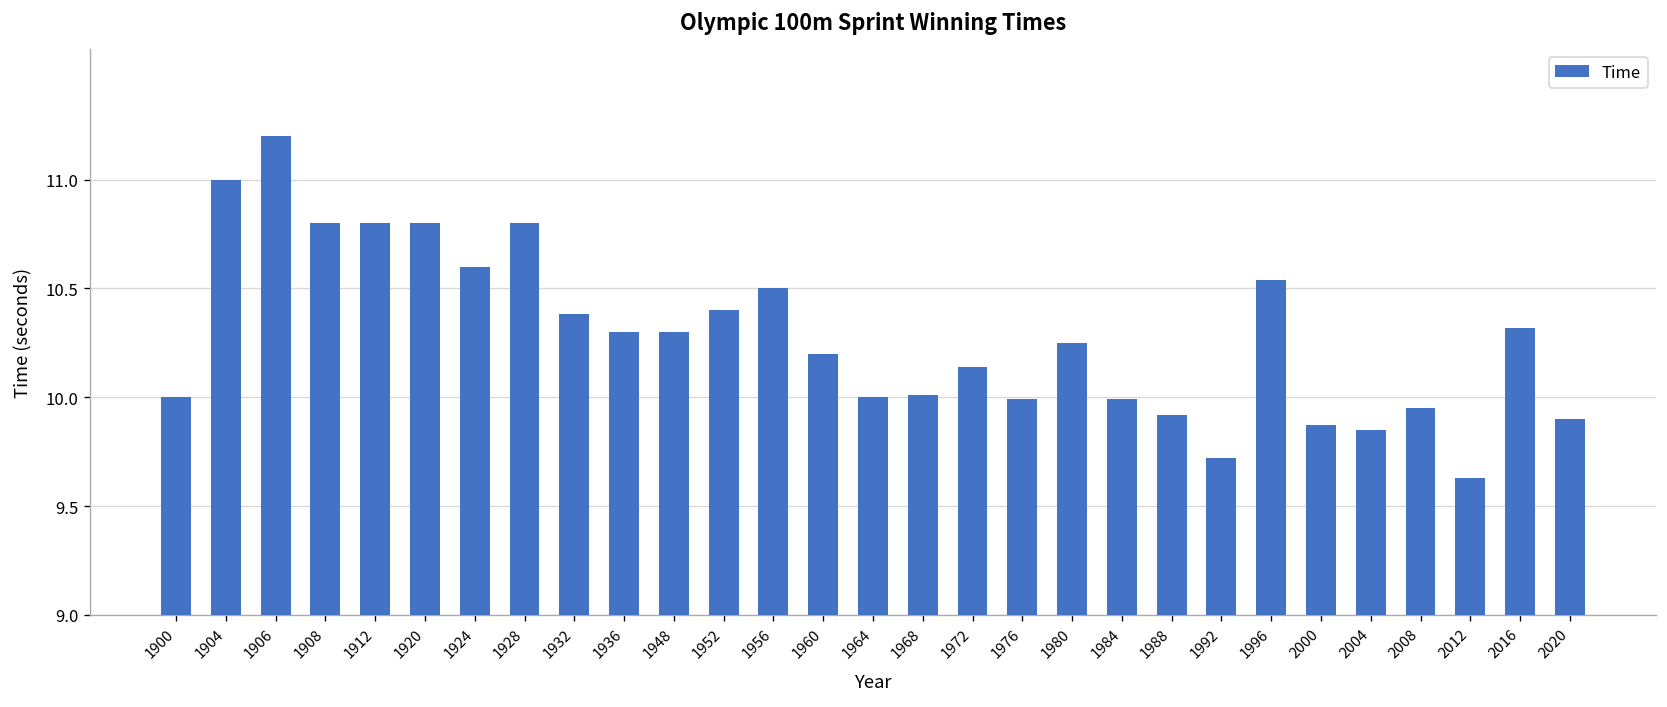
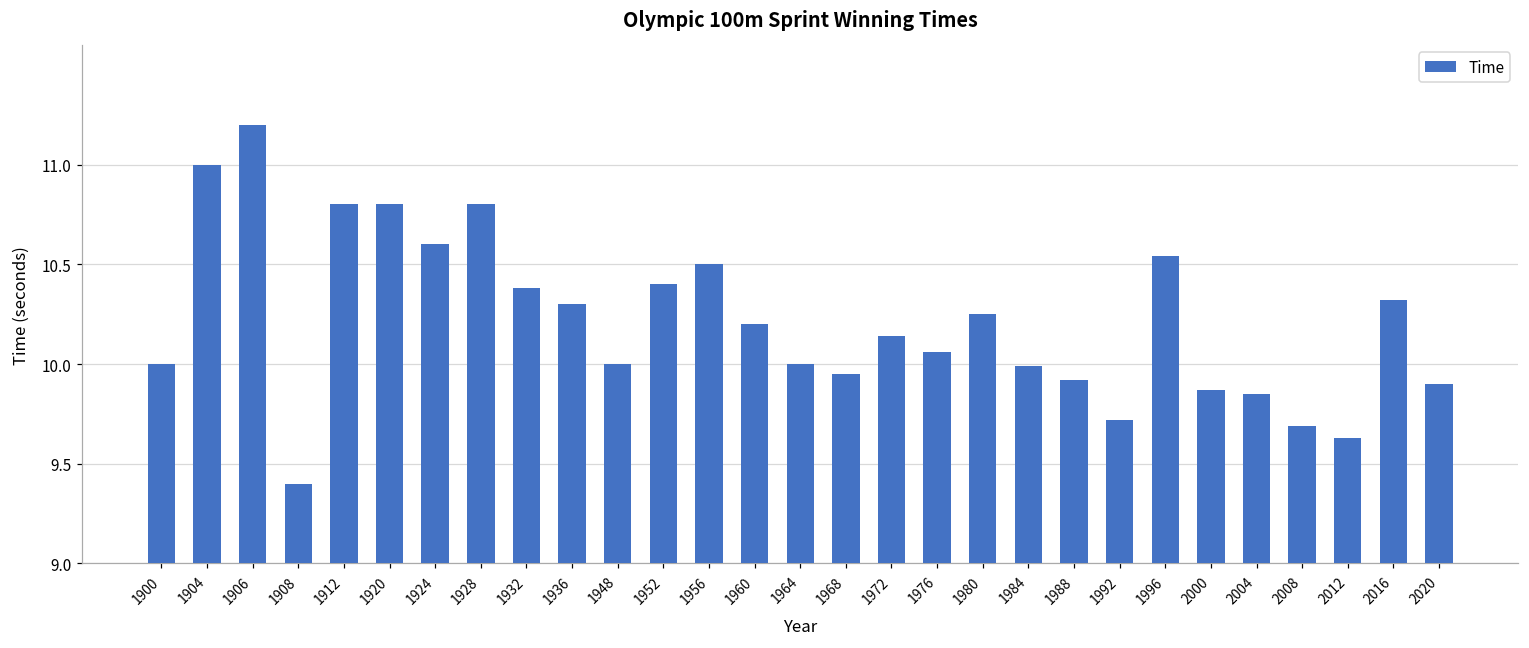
1908: 10.8 -> 9.4
1948: 10.3 -> 10.0
1968: 10.01 -> 9.95
1976: 9.99 -> 10.06
2008: 9.95 -> 9.69
